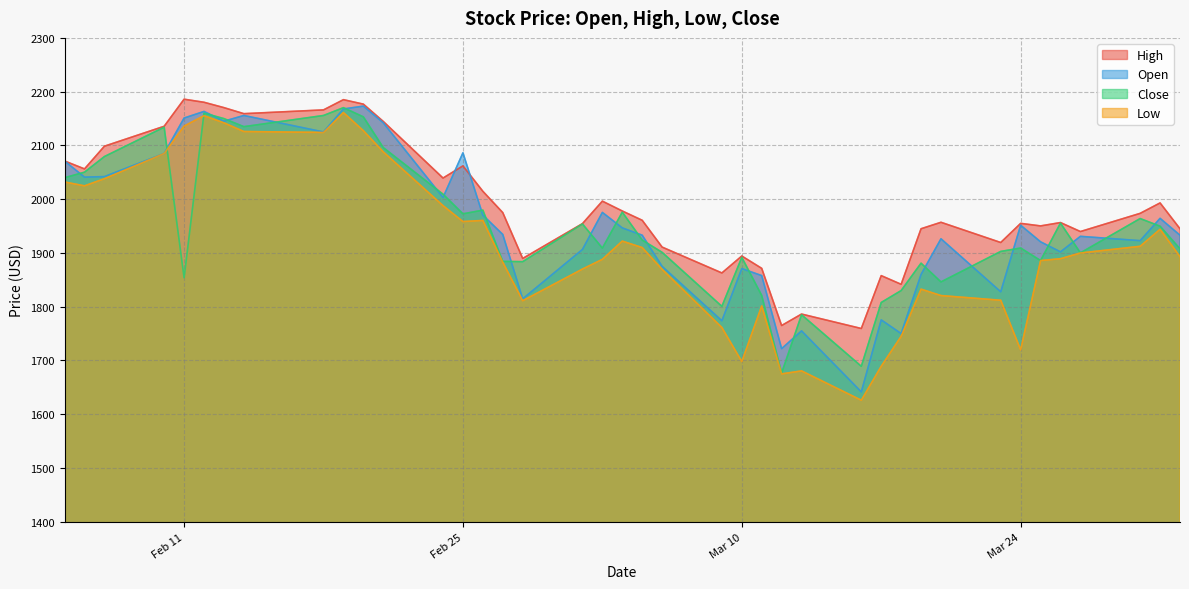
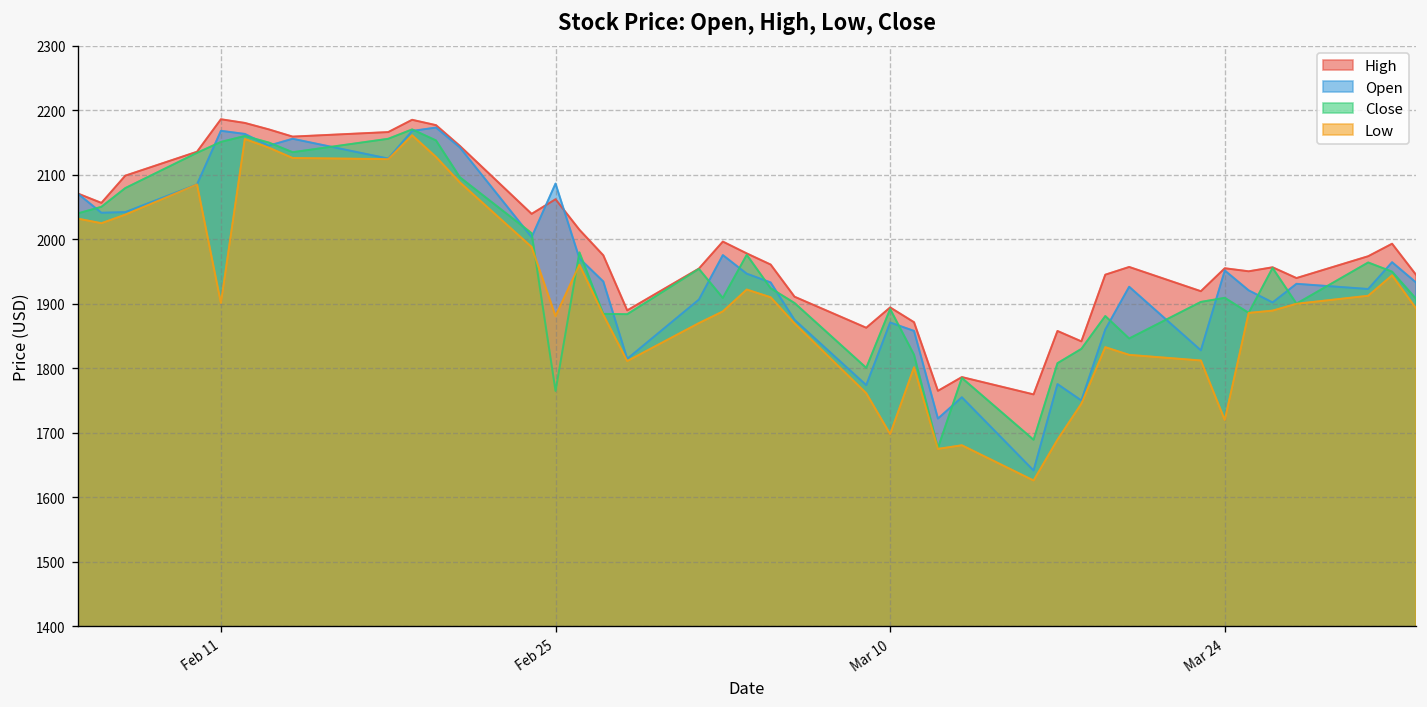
Open, Feb 11: 2150 -> 2170
Close, Feb 11: 1850 -> 2150
Low, Feb 11: 2140 -> 1900
Close, Feb 25: 1970 -> 1760
Low, Feb 25: 1960 -> 1880
